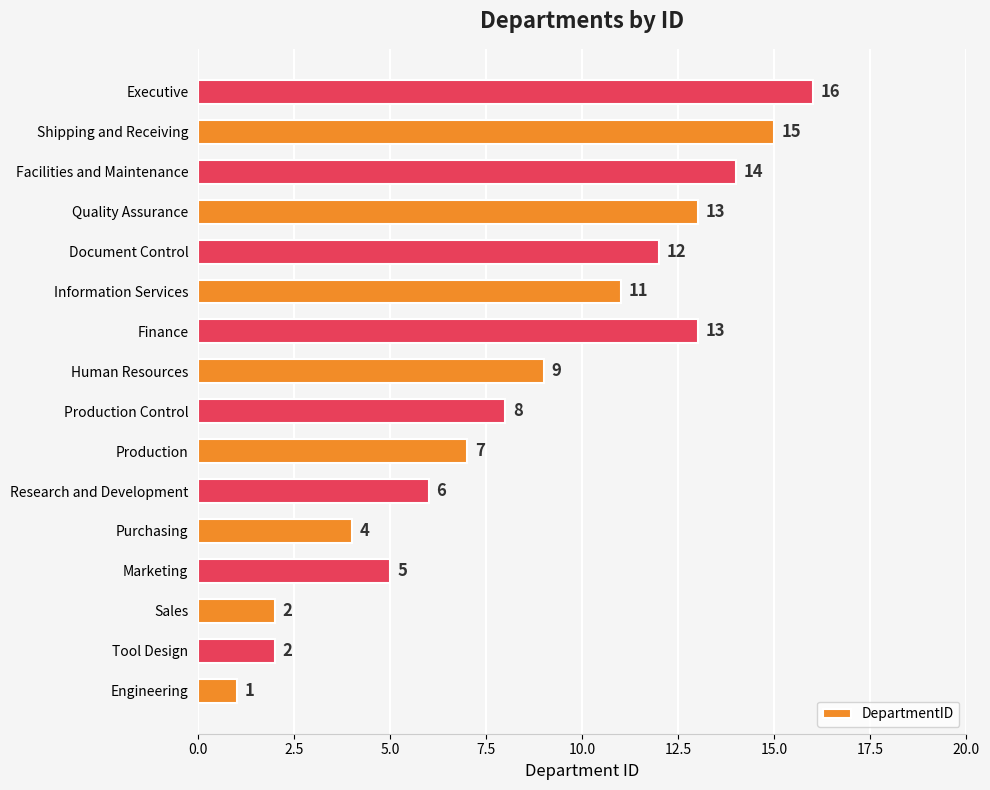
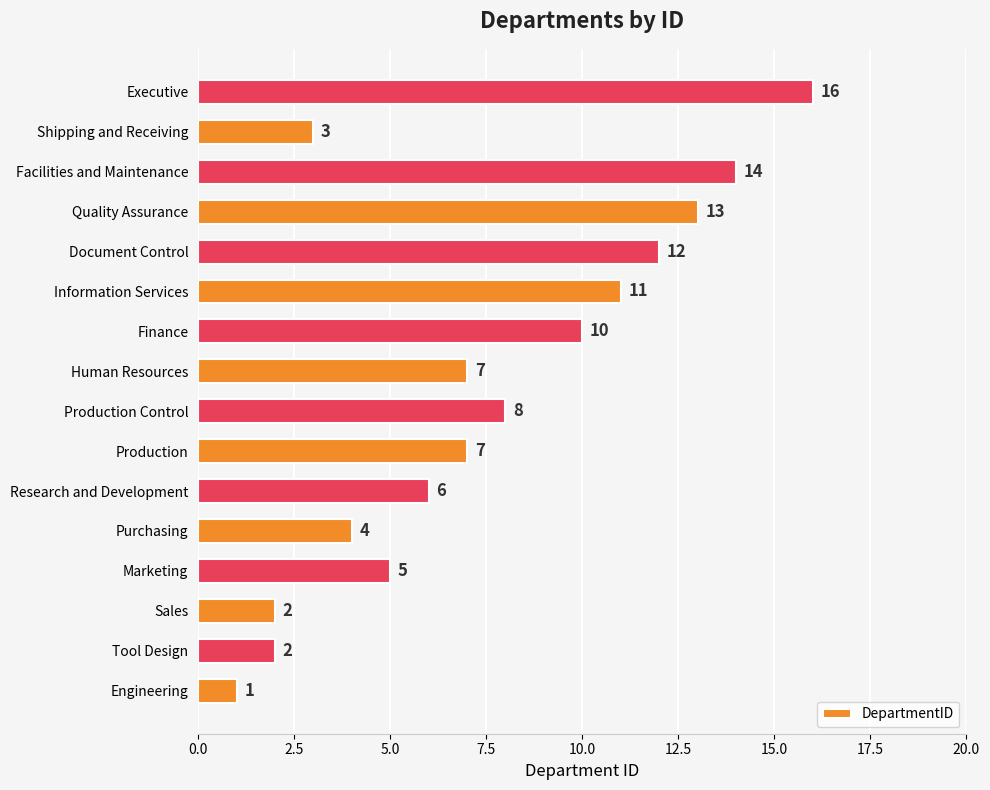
Shipping and Receiving: 15 -> 3
Finance: 13 -> 10
Human Resources: 9 -> 7
